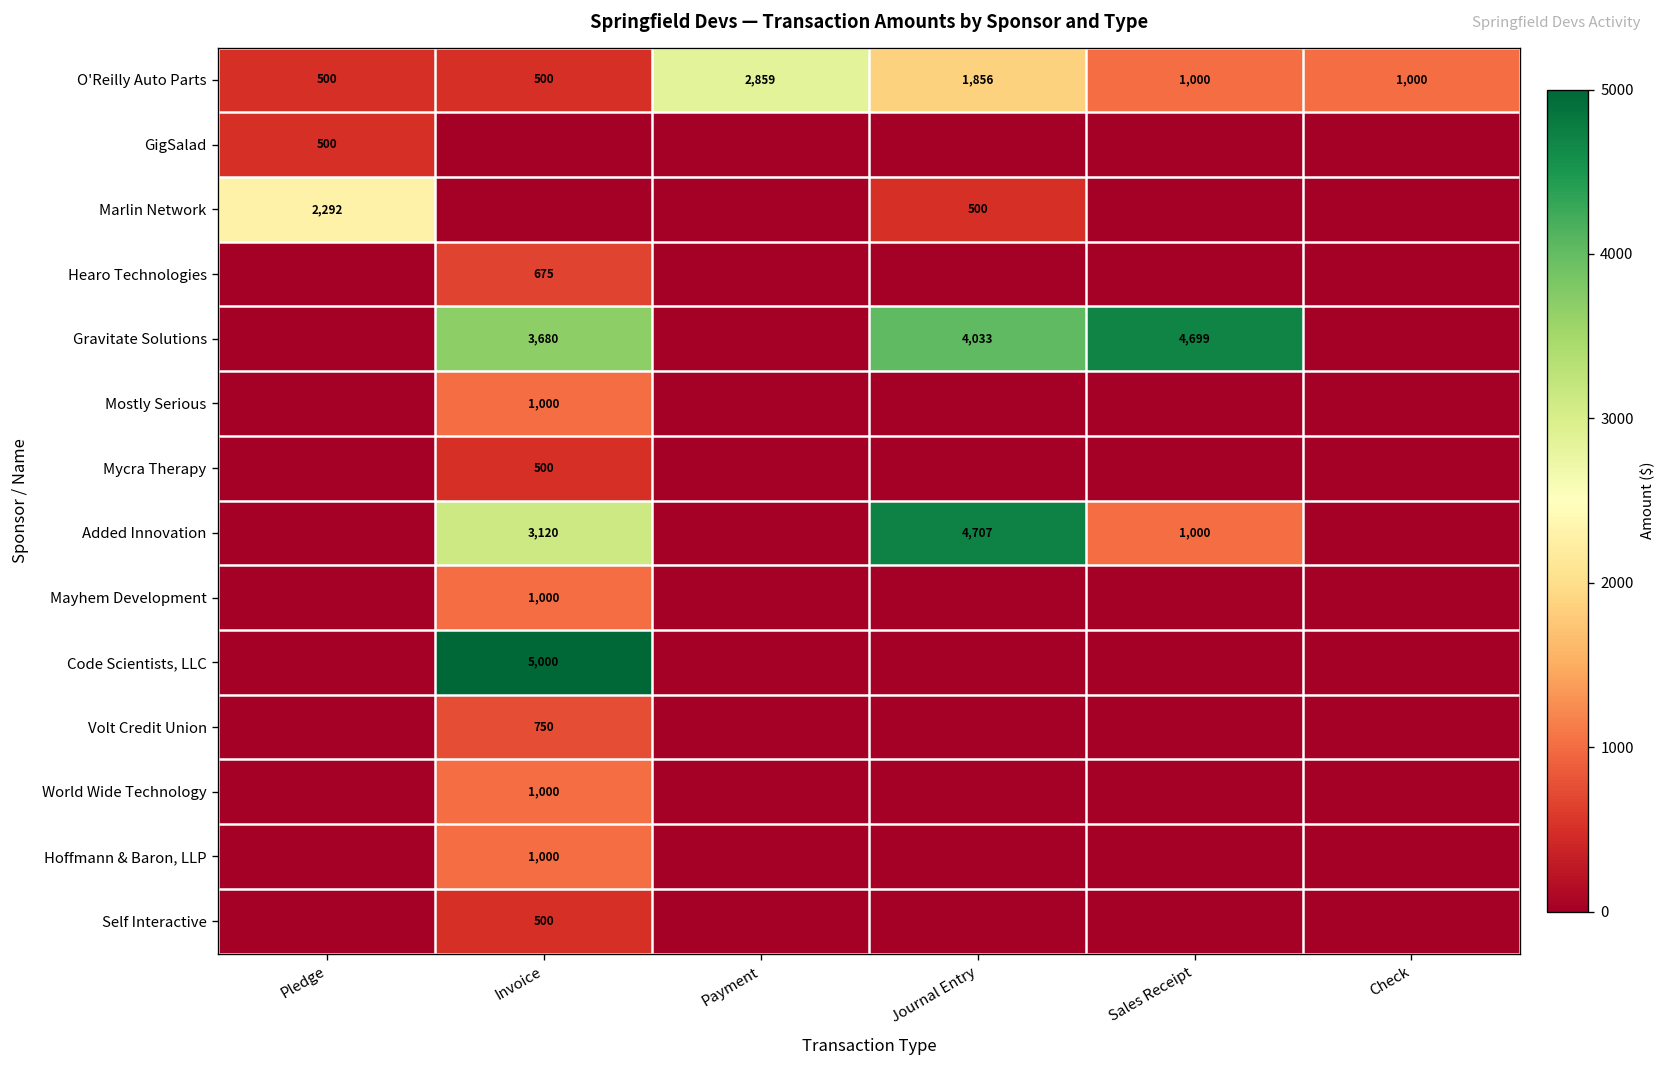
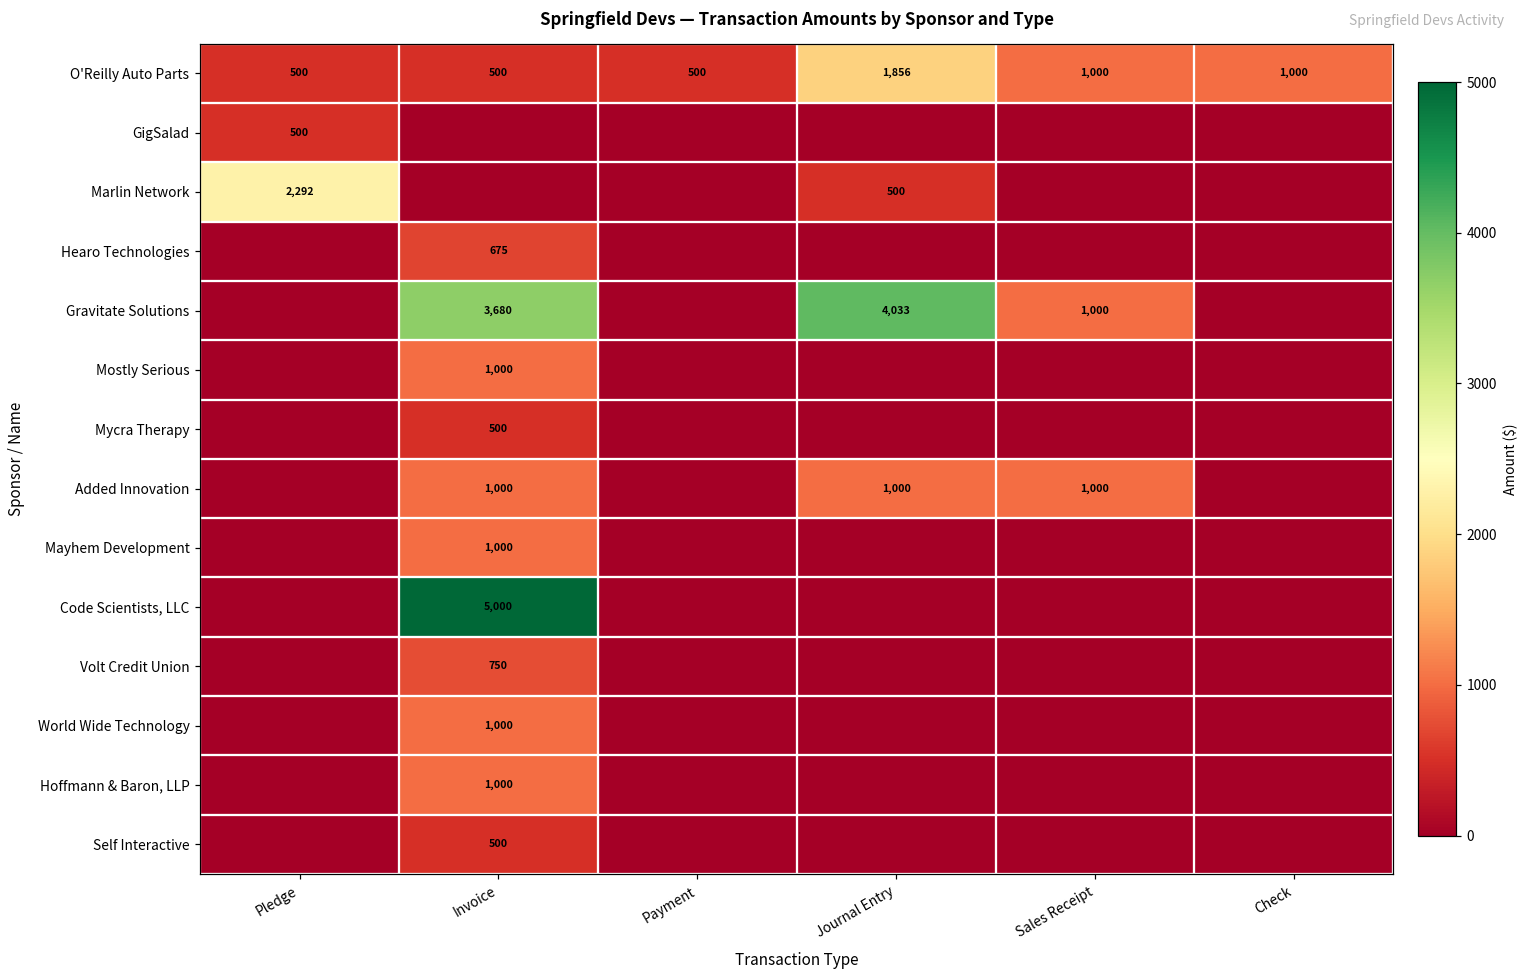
O'Reilly Auto Parts, Payment: 2,859 -> 500
Gravitate Solutions, Sales Receipt: 4,699 -> 1,000
Added Innovation, Invoice: 3,120 -> 1,000
Added Innovation, Journal Entry: 4,707 -> 1,000
